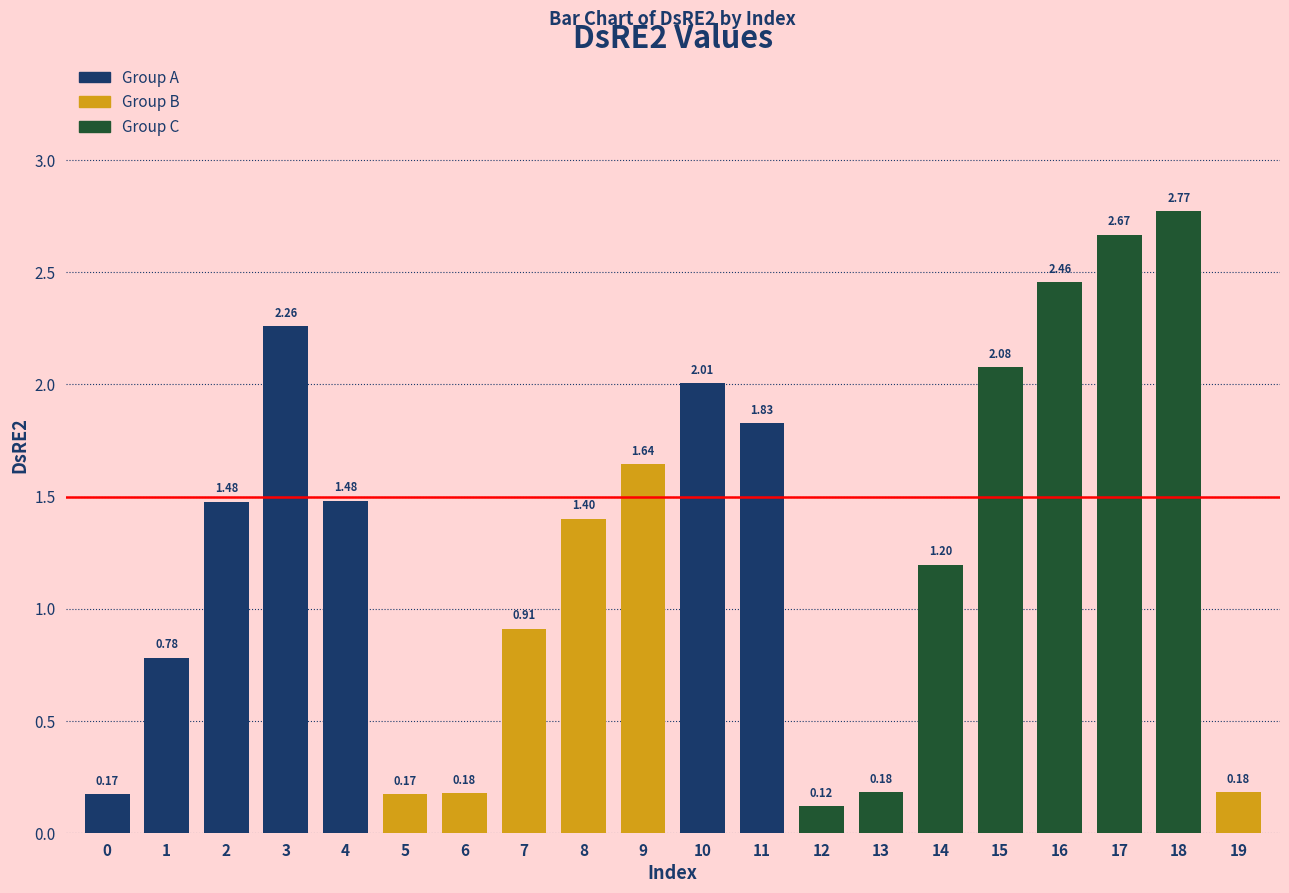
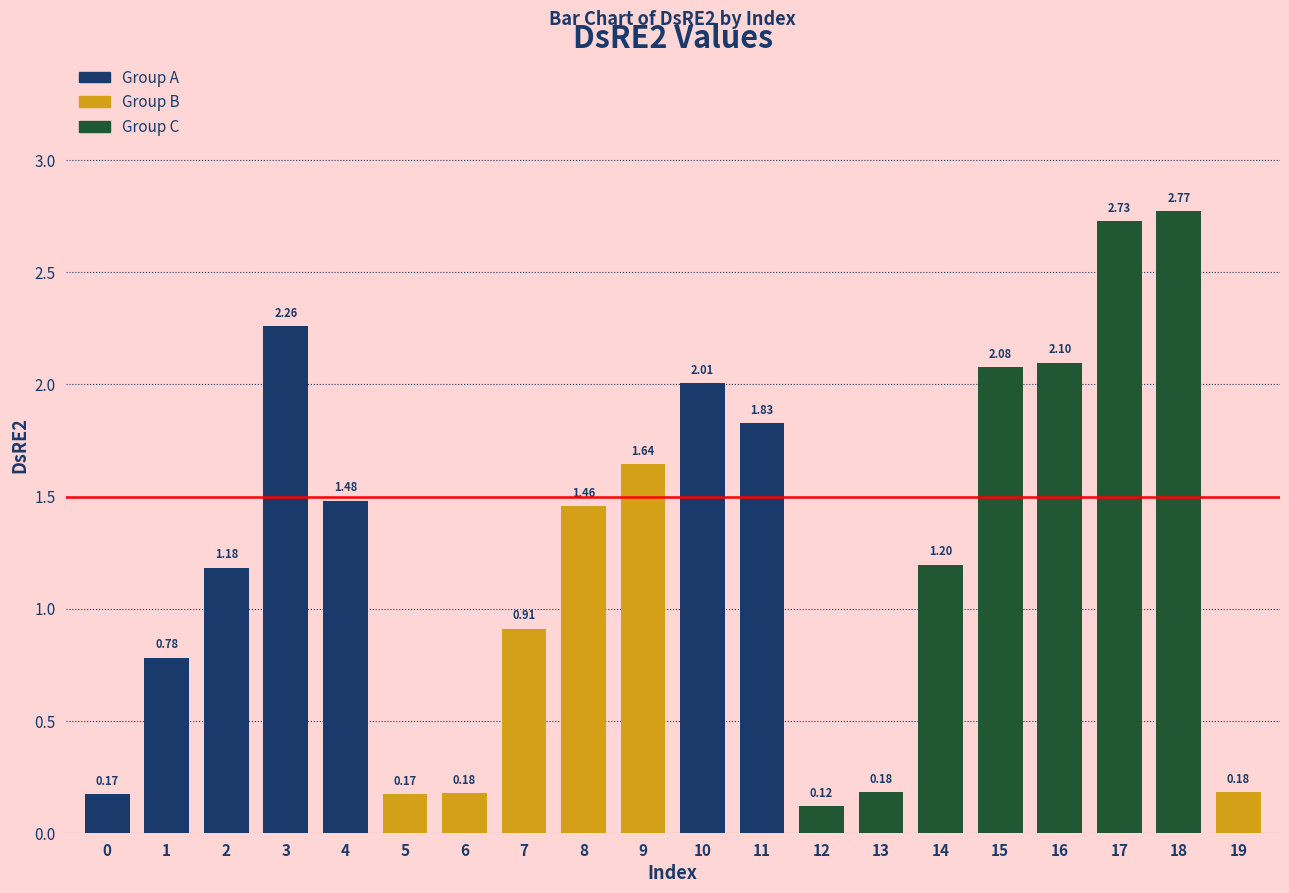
2: 1.48 -> 1.18
8: 1.40 -> 1.46
16: 2.46 -> 2.10
17: 2.67 -> 2.73
